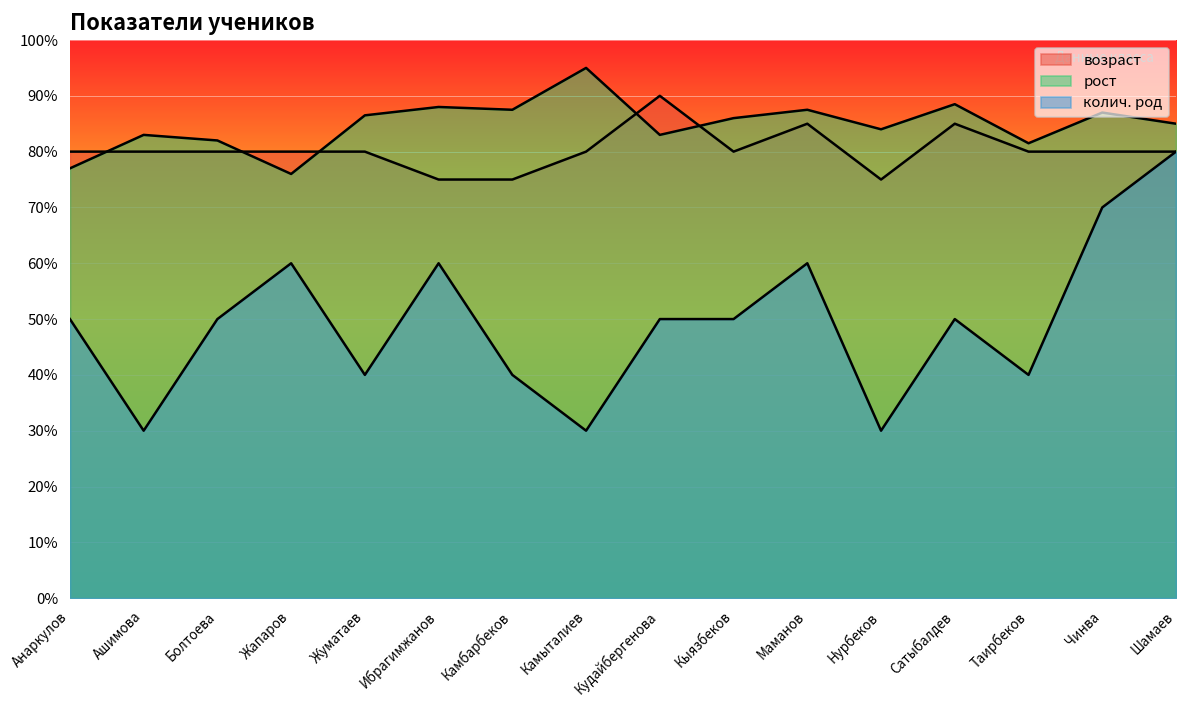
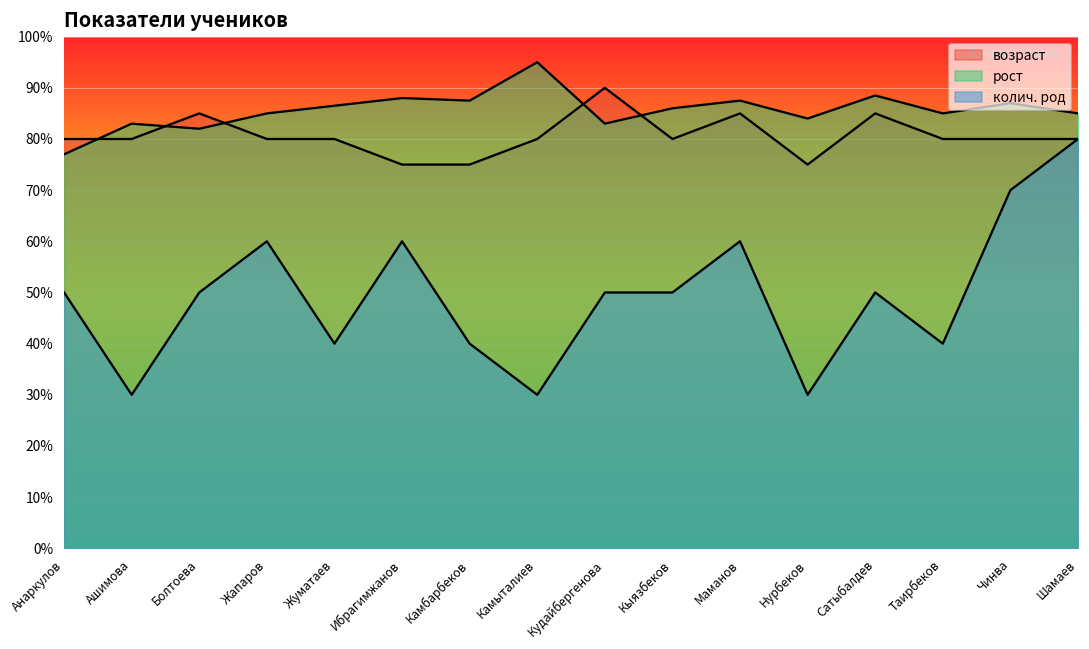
возраст, Болтоева: 80% -> 85%
рост, Жапаров: 76% -> 85%
рост, Таирбеков: 82% -> 85%
